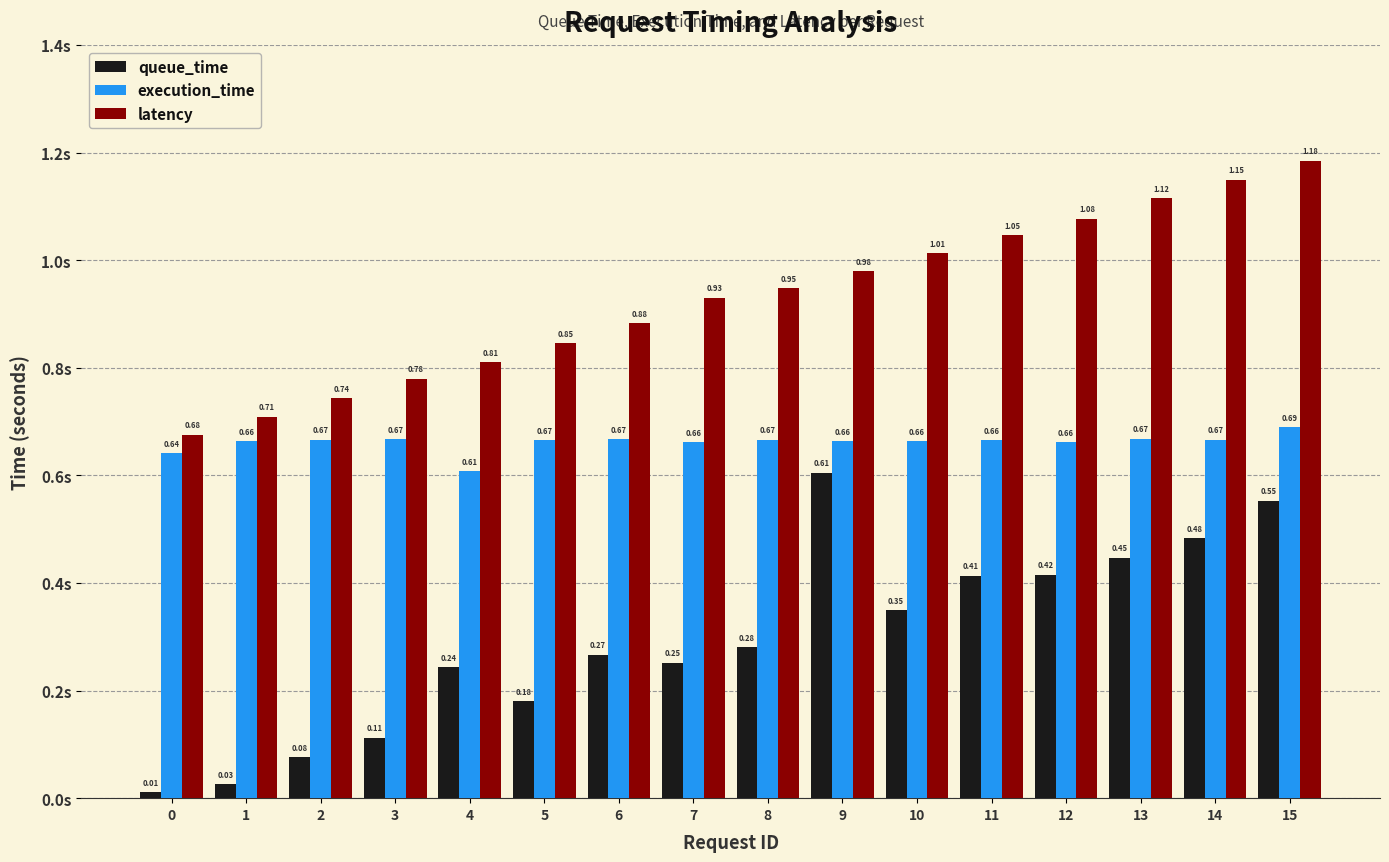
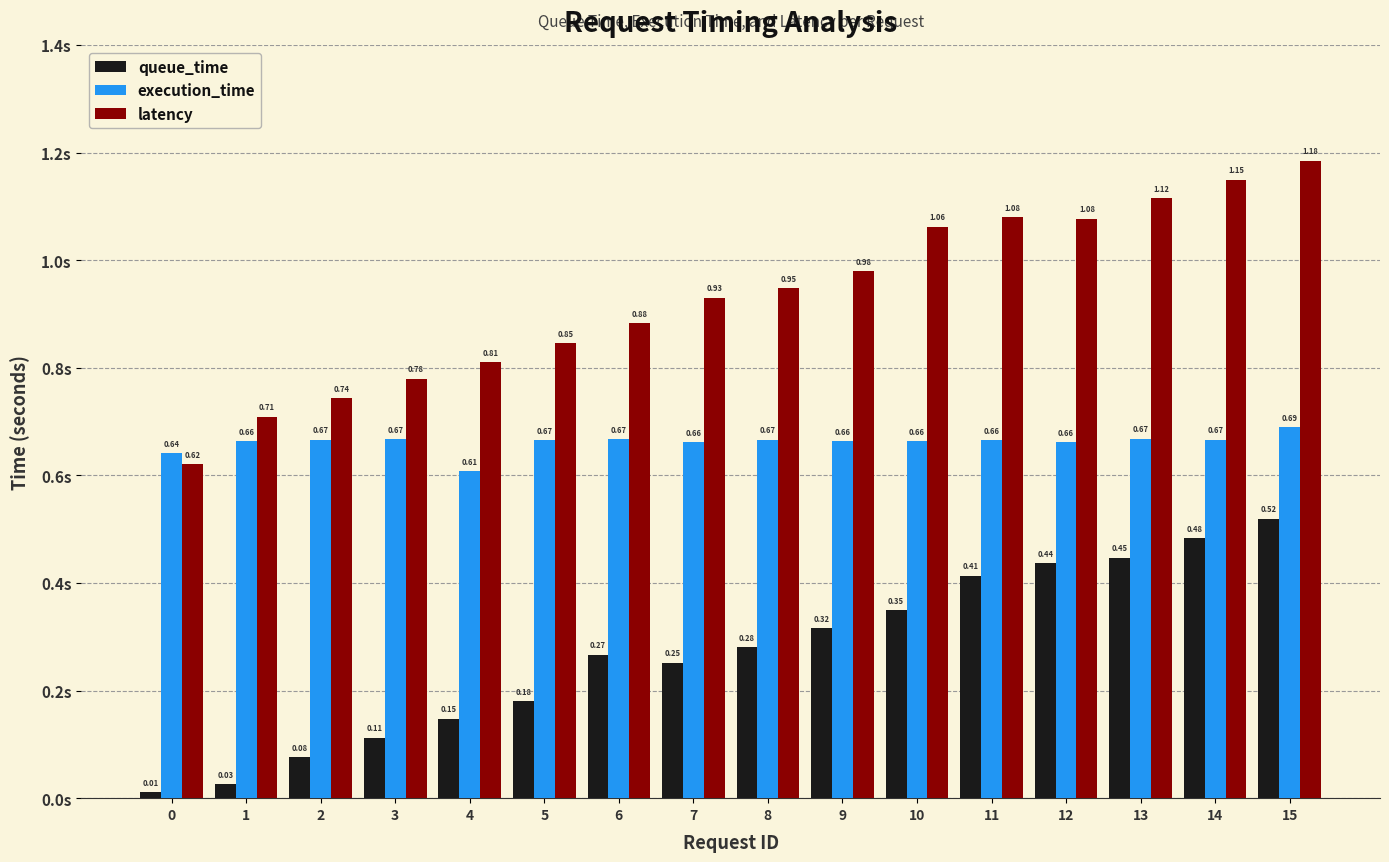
latency, 0: 0.68 -> 0.62
queue_time, 4: 0.24 -> 0.15
queue_time, 9: 0.61 -> 0.32
latency, 10: 1.01 -> 1.06
latency, 11: 1.05 -> 1.08
queue_time, 12: 0.42 -> 0.44
queue_time, 15: 0.55 -> 0.52
